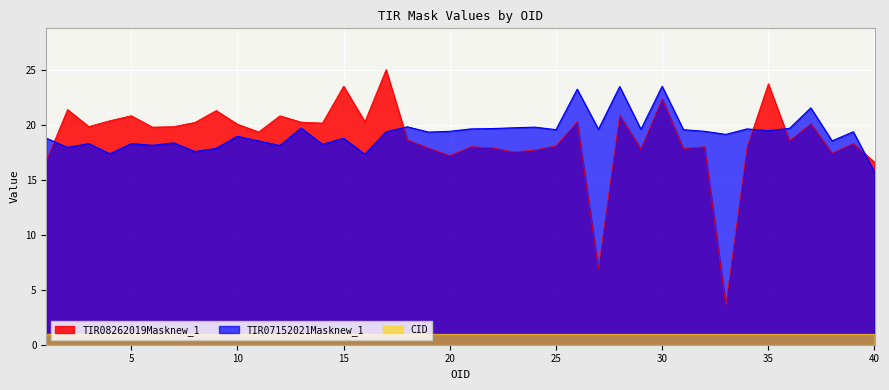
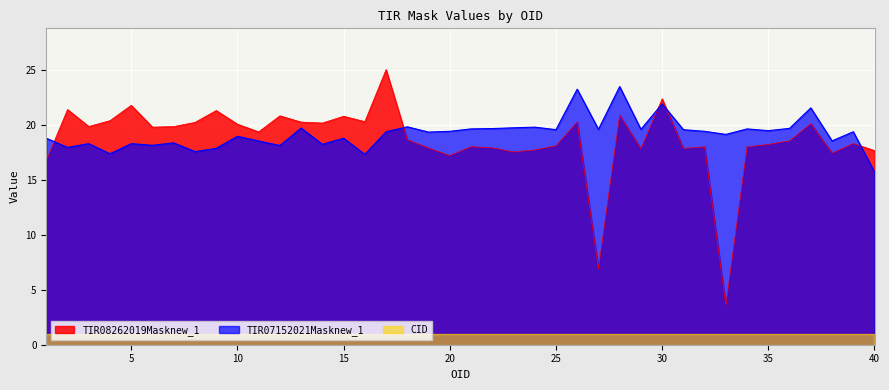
TIR08262019Masknew_1, 5: 20.8 -> 21.8
TIR08262019Masknew_1, 15: 23.5 -> 20.8
TIR07152021Masknew_1, 30: 23.5 -> 21.9
TIR08262019Masknew_1, 35: 23.7 -> 18.2
TIR08262019Masknew_1, 40: 16.6 -> 17.6
